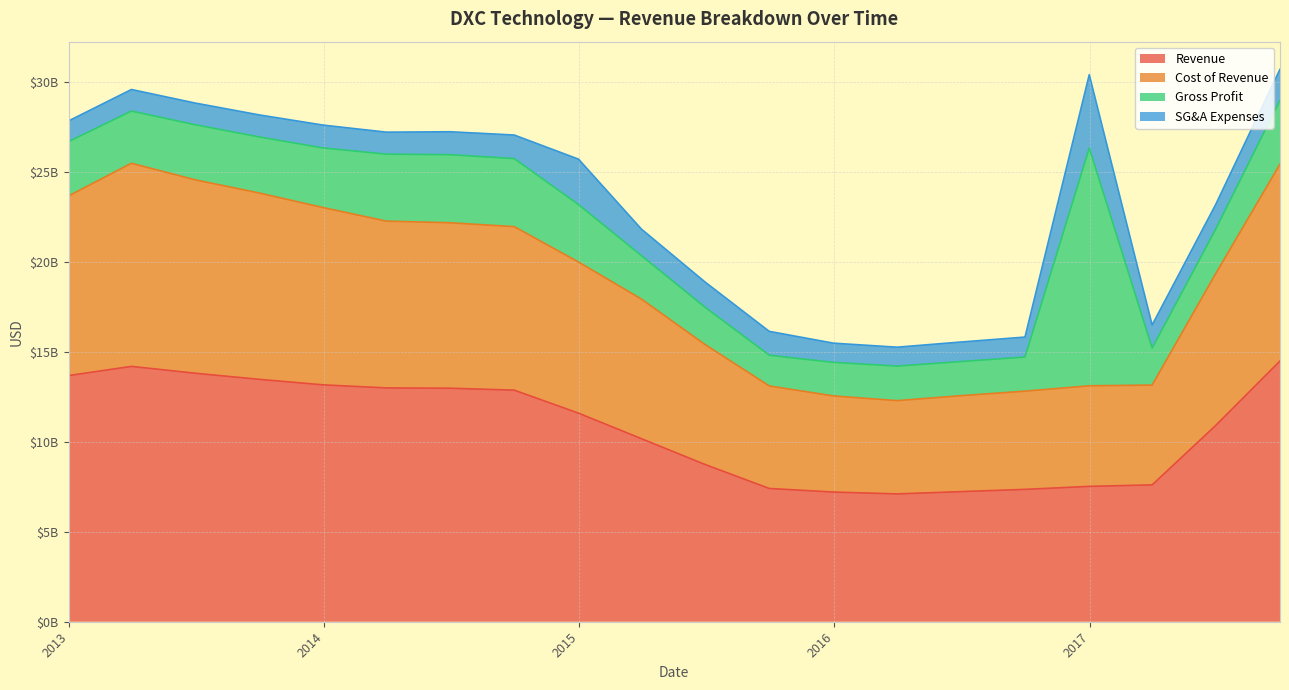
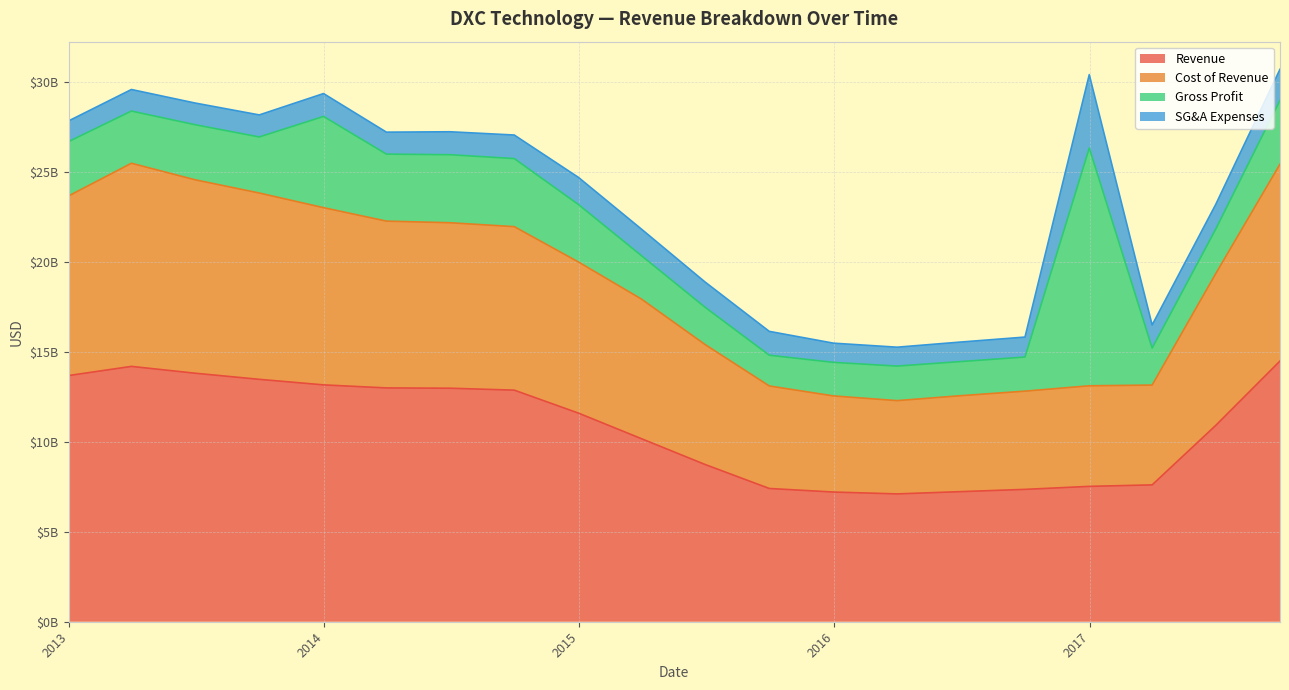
Gross Profit, 2014: $3300000000 -> $5100000000
SG&A Expenses, 2015: $2500000000 -> $1500000000
